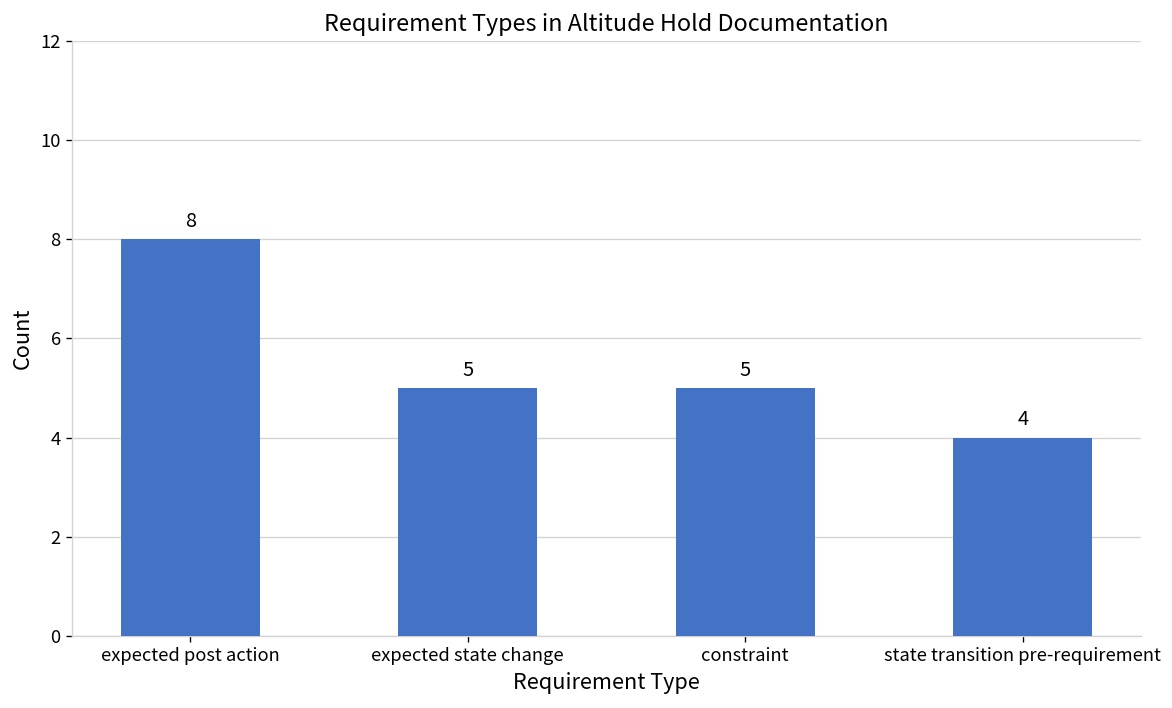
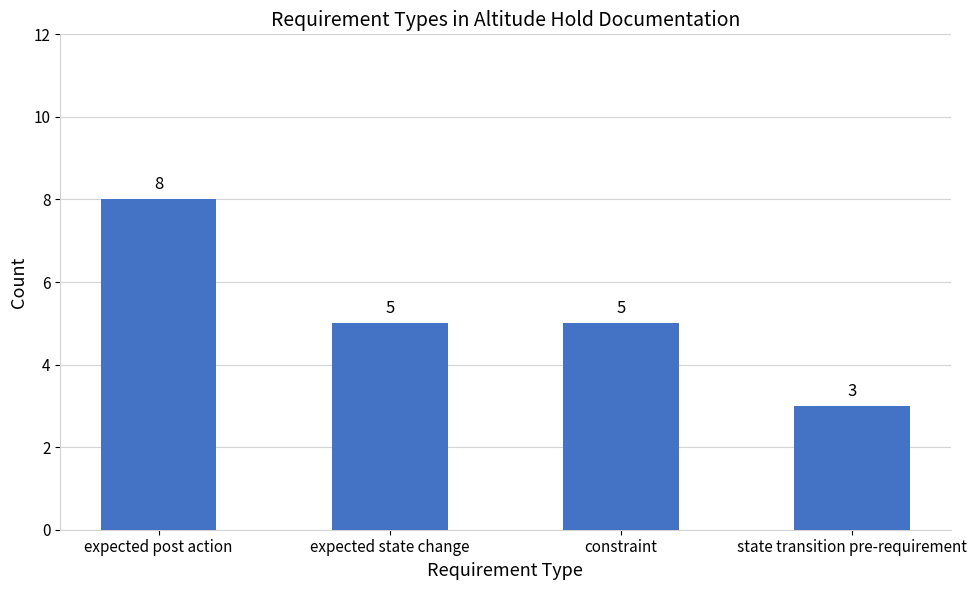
state transition pre-requirement: 4 -> 3
